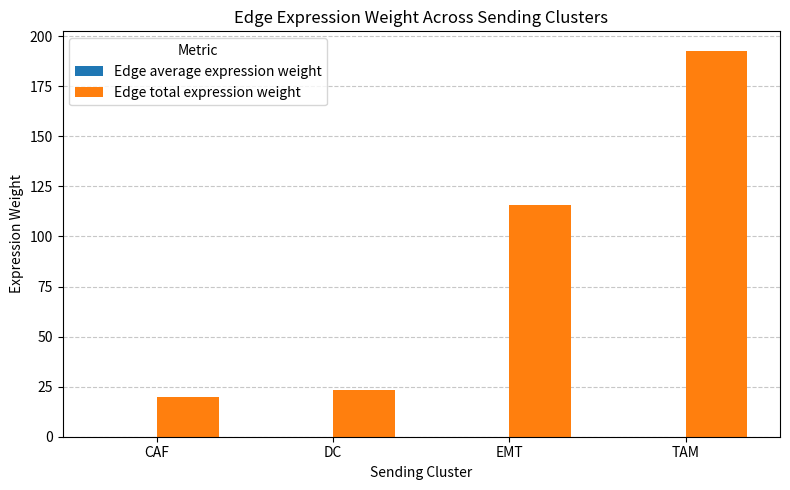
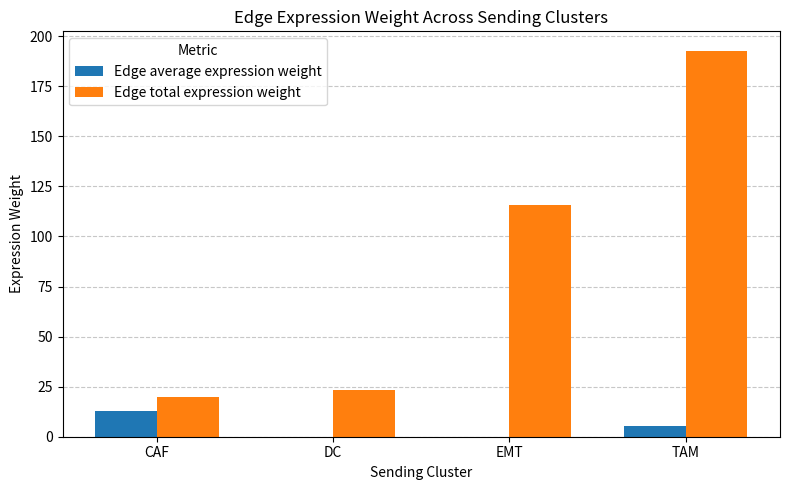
Edge average expression weight, CAF: 0 -> 13
Edge average expression weight, TAM: 0 -> 5
